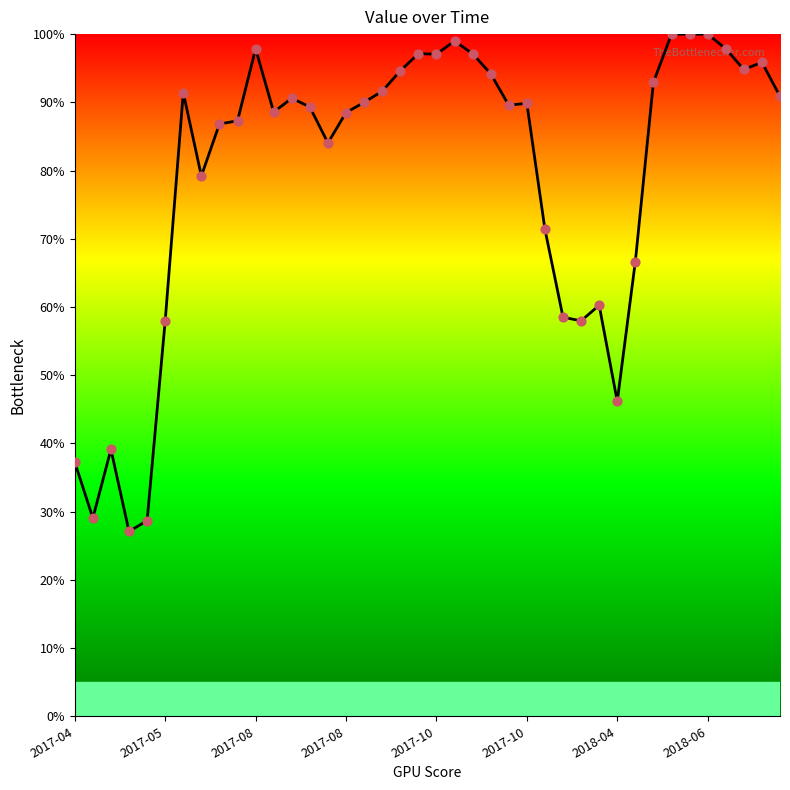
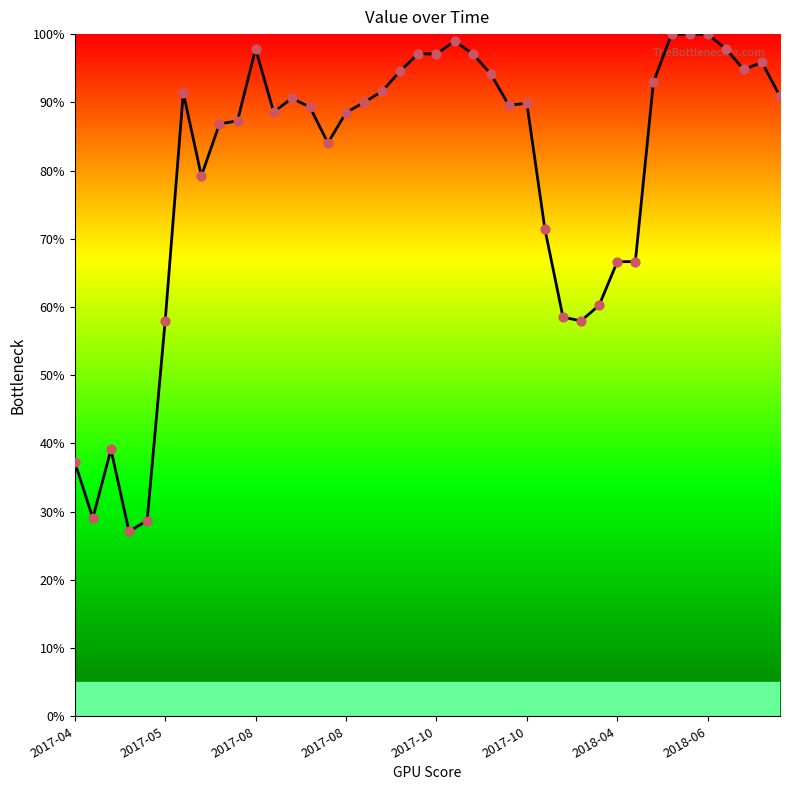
2018-04: 46% -> 67%
